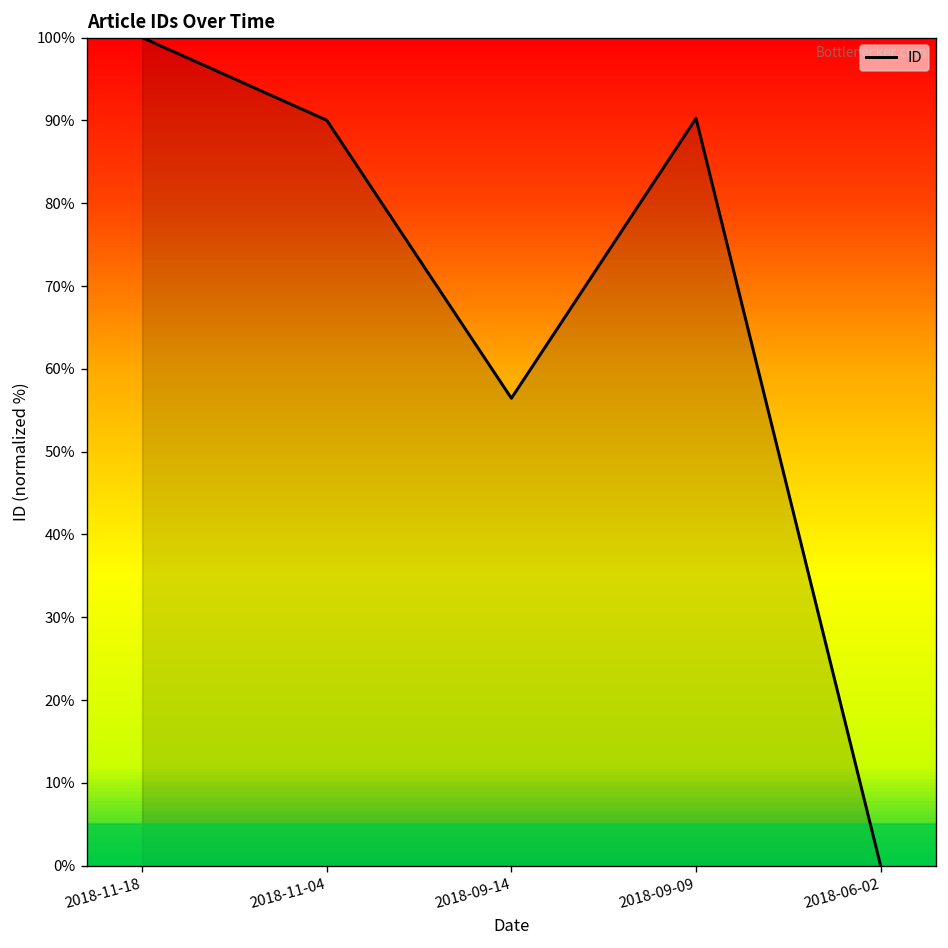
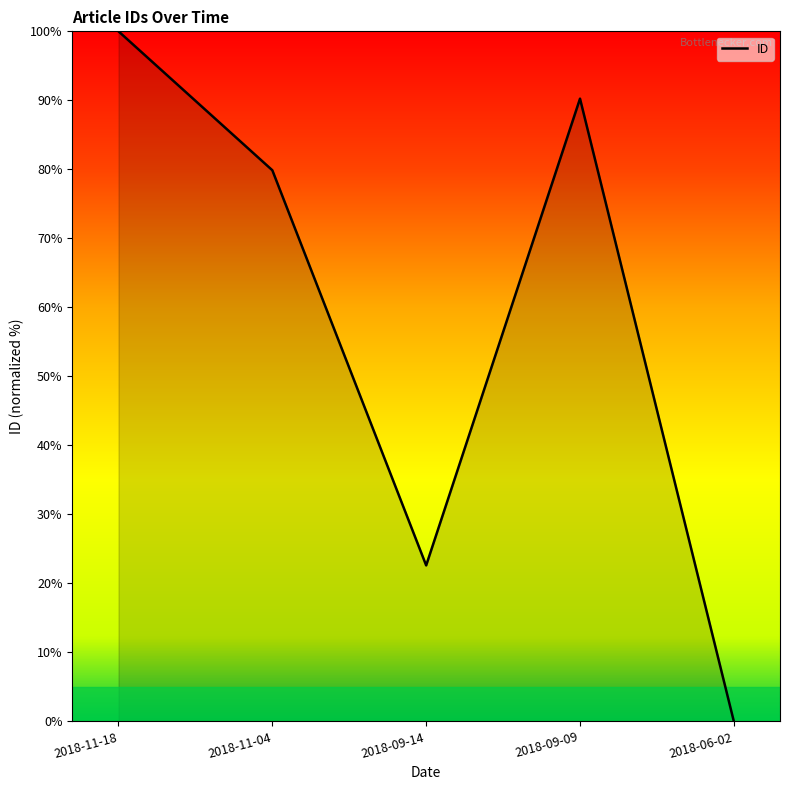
2018-11-04: 90% -> 80%
2018-09-14: 56% -> 23%
